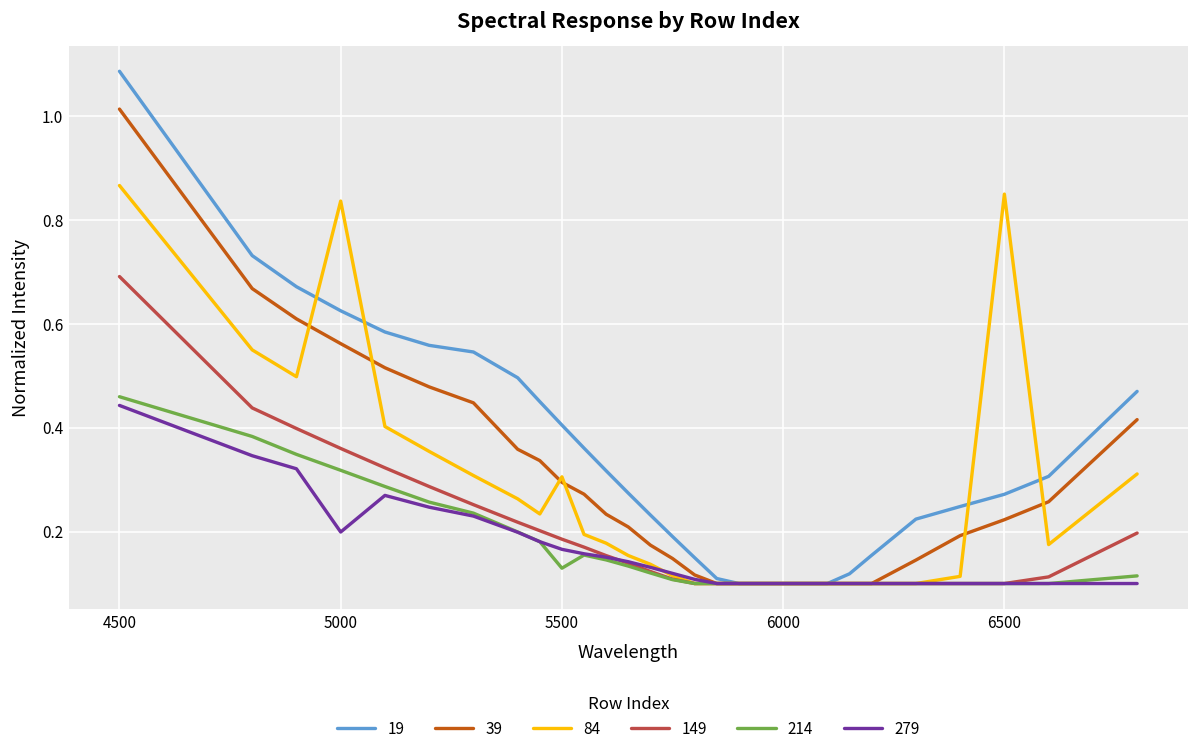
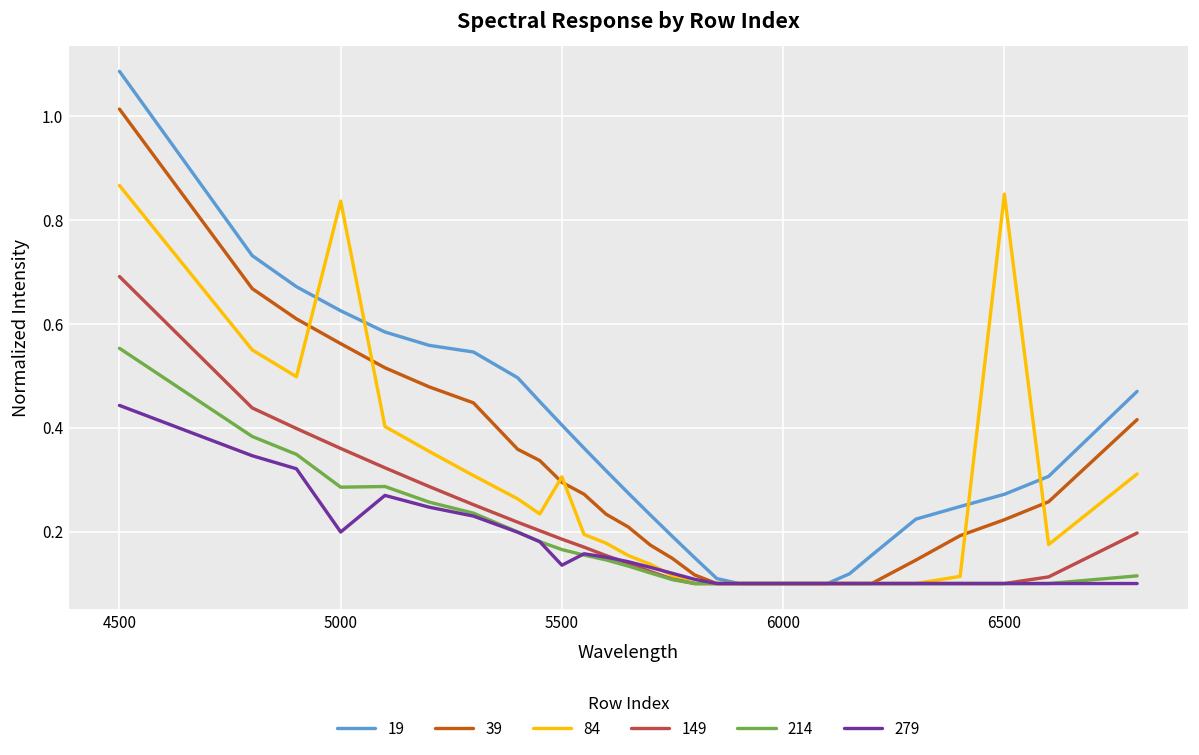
214, 4500: 0.46 -> 0.55
214, 5000: 0.32 -> 0.29
214, 5500: 0.13 -> 0.17
279, 5500: 0.17 -> 0.14
